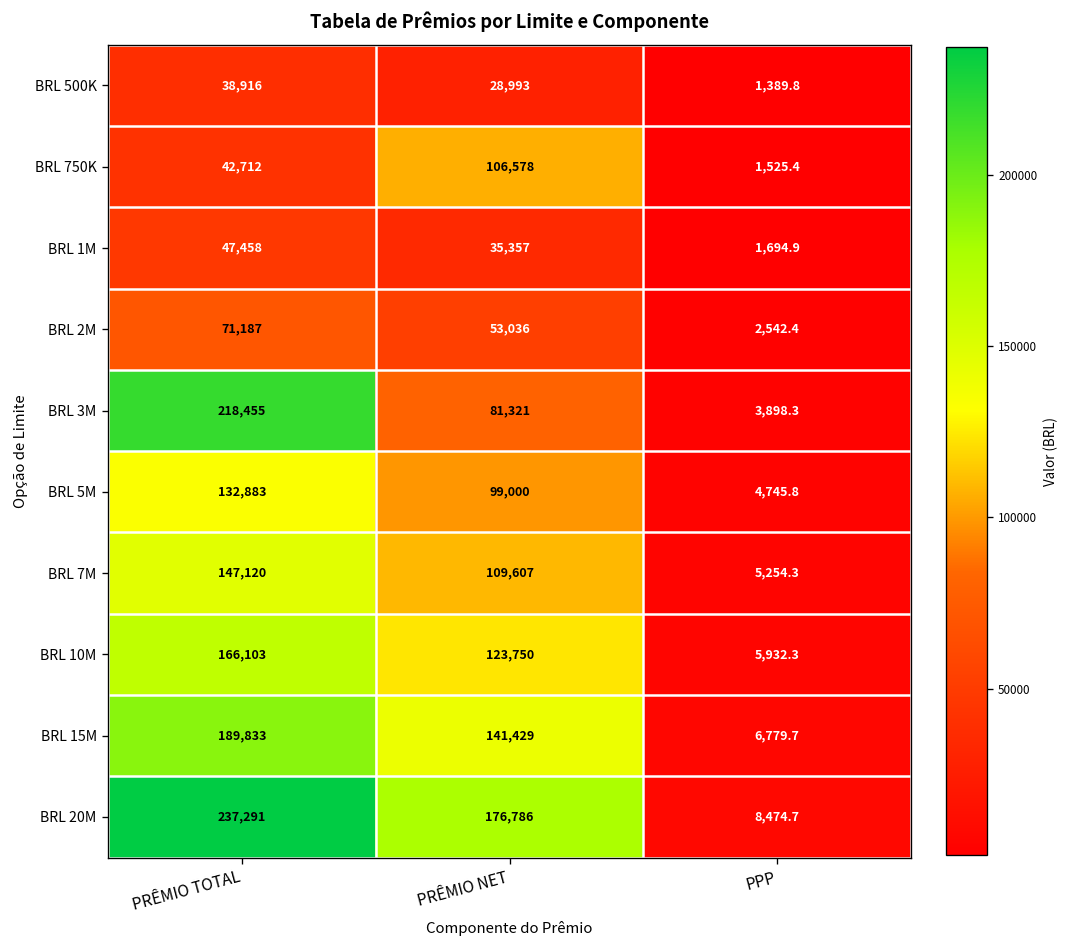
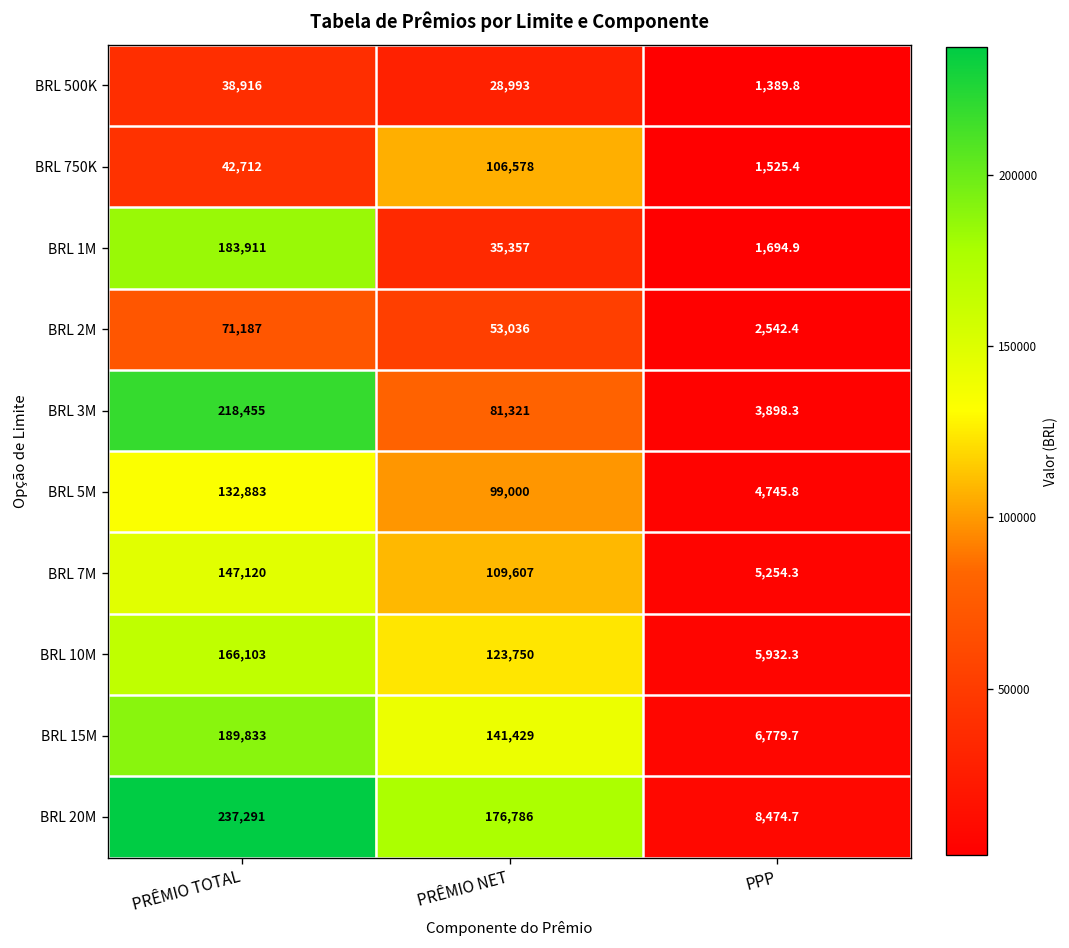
BRL 1M, PRÊMIO TOTAL: 47,458 -> 183,911
